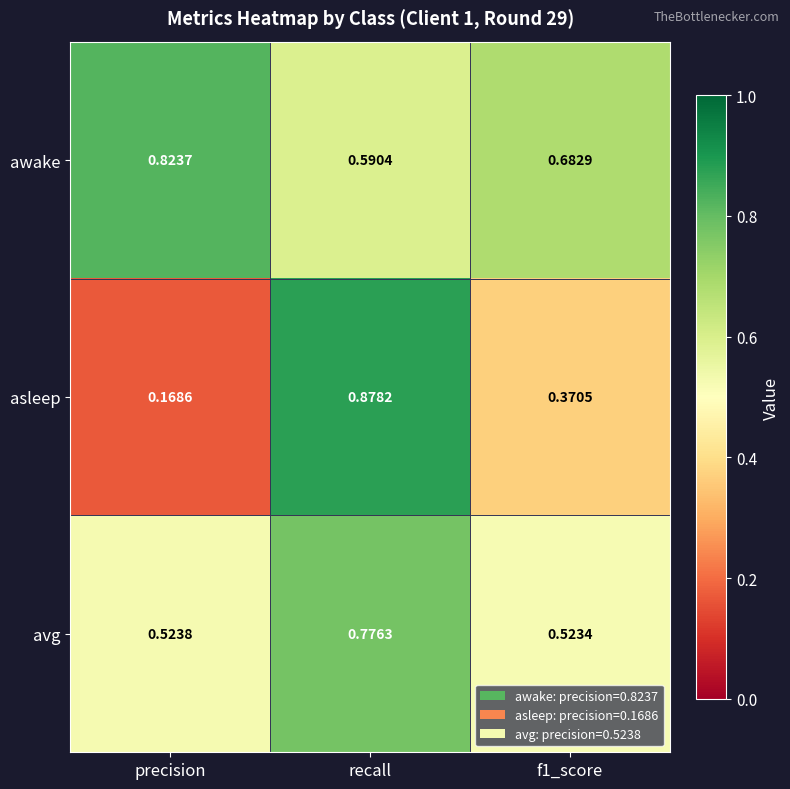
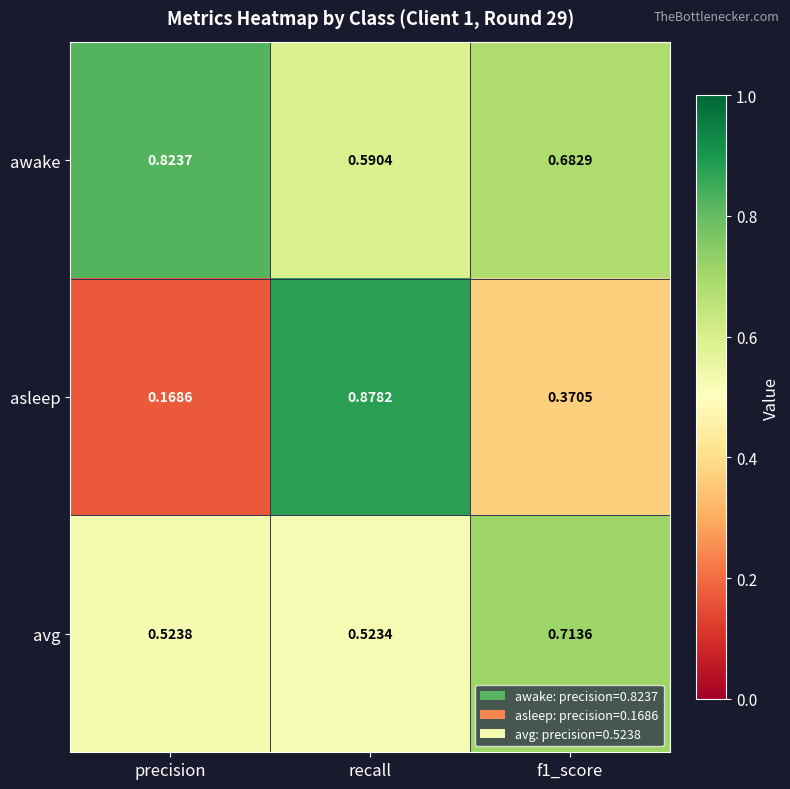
avg, recall: 0.7763 -> 0.5234
avg, f1_score: 0.5234 -> 0.7136
